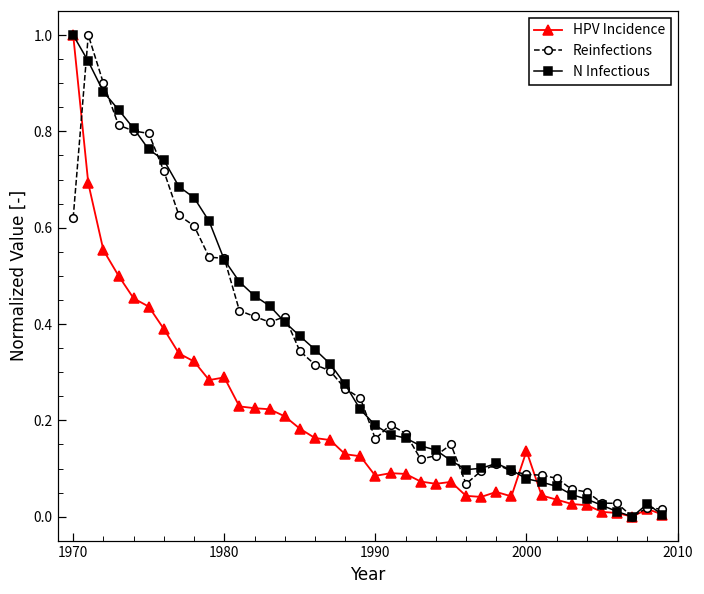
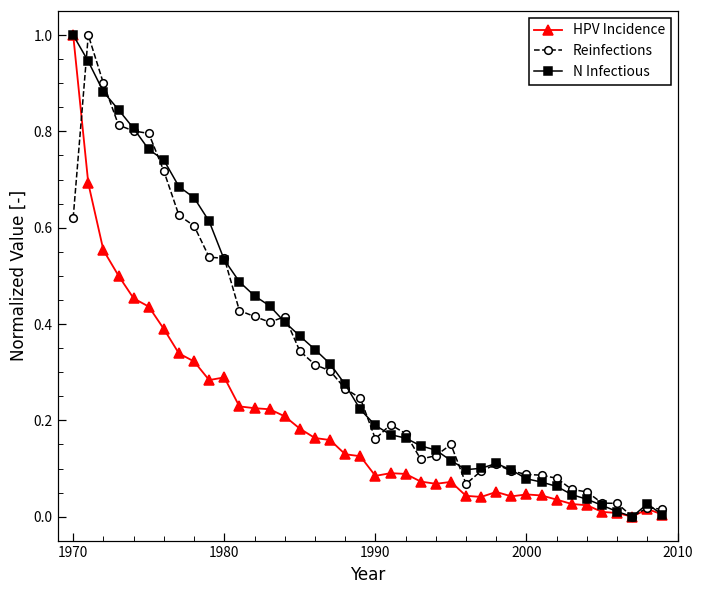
HPV Incidence, 2000: 0.14 -> 0.05
